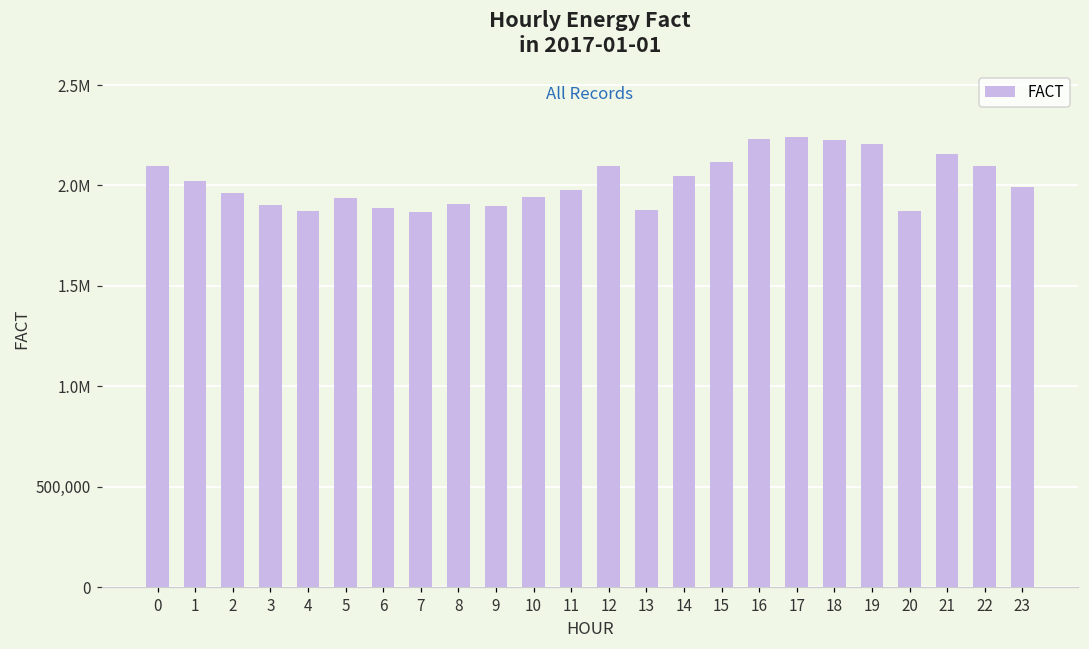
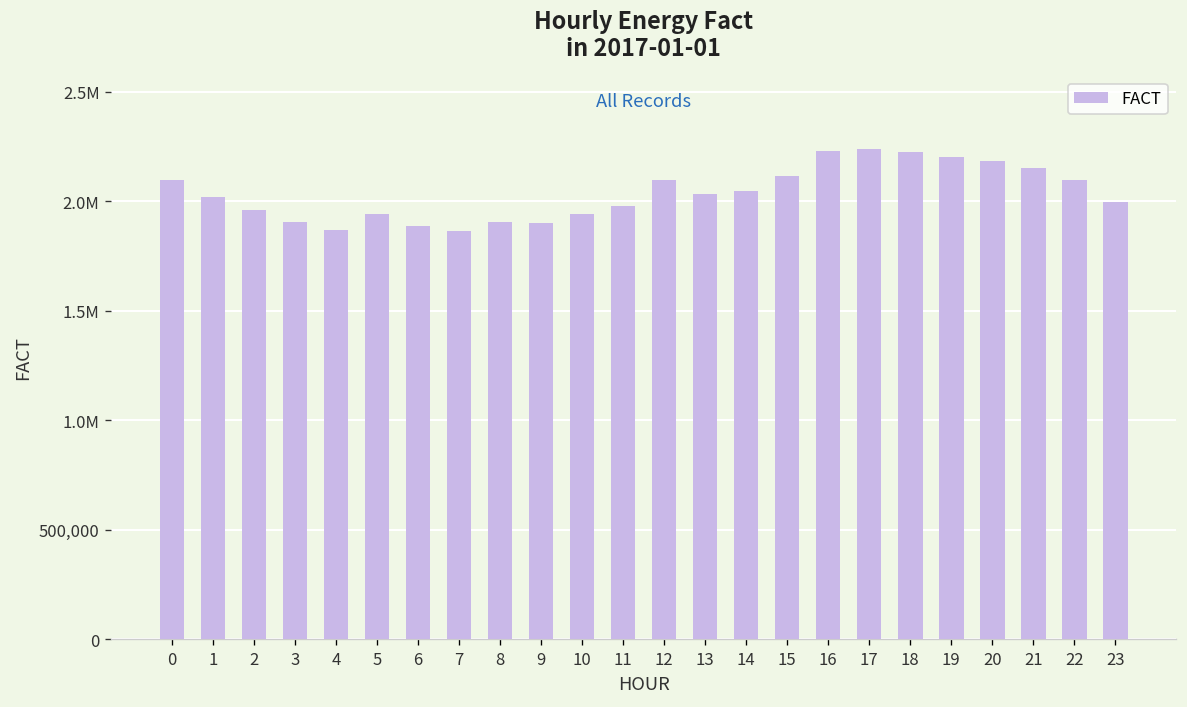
13: 1,880,000 -> 2,030,000
20: 1,870,000 -> 2,180,000
